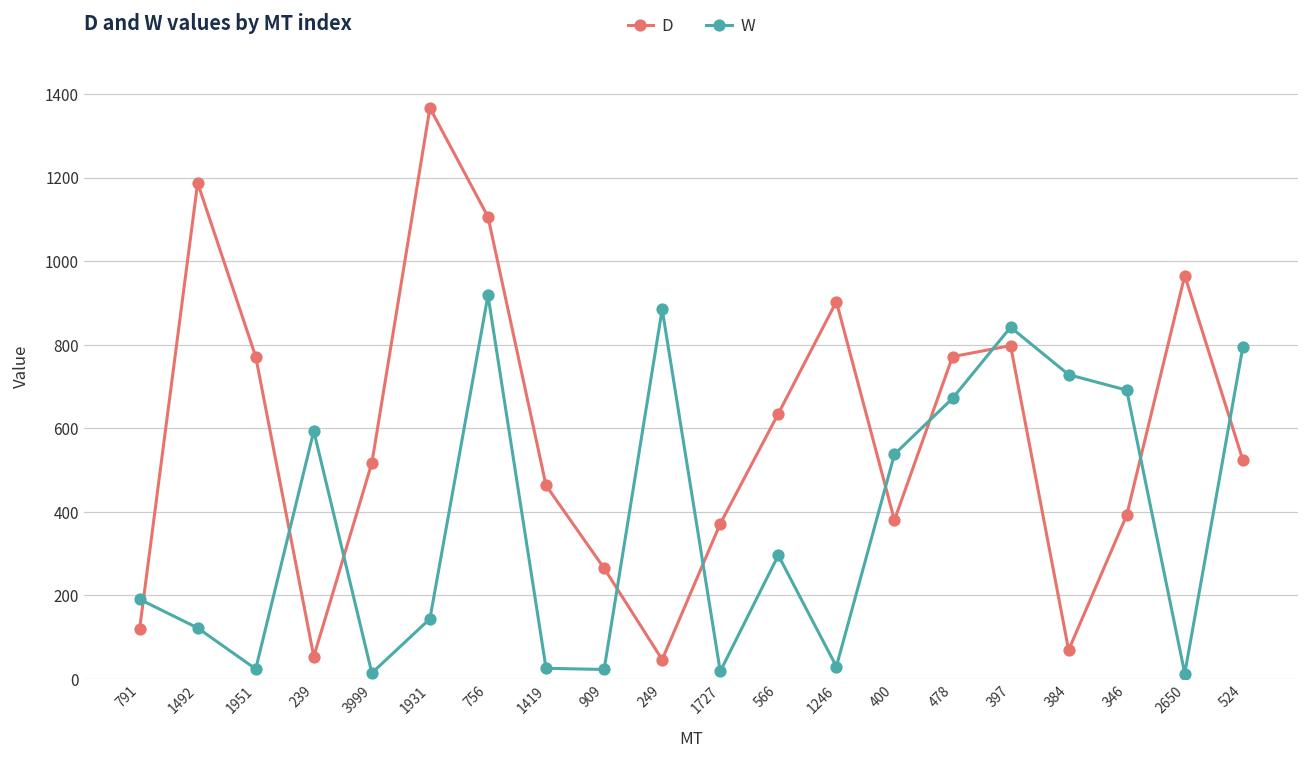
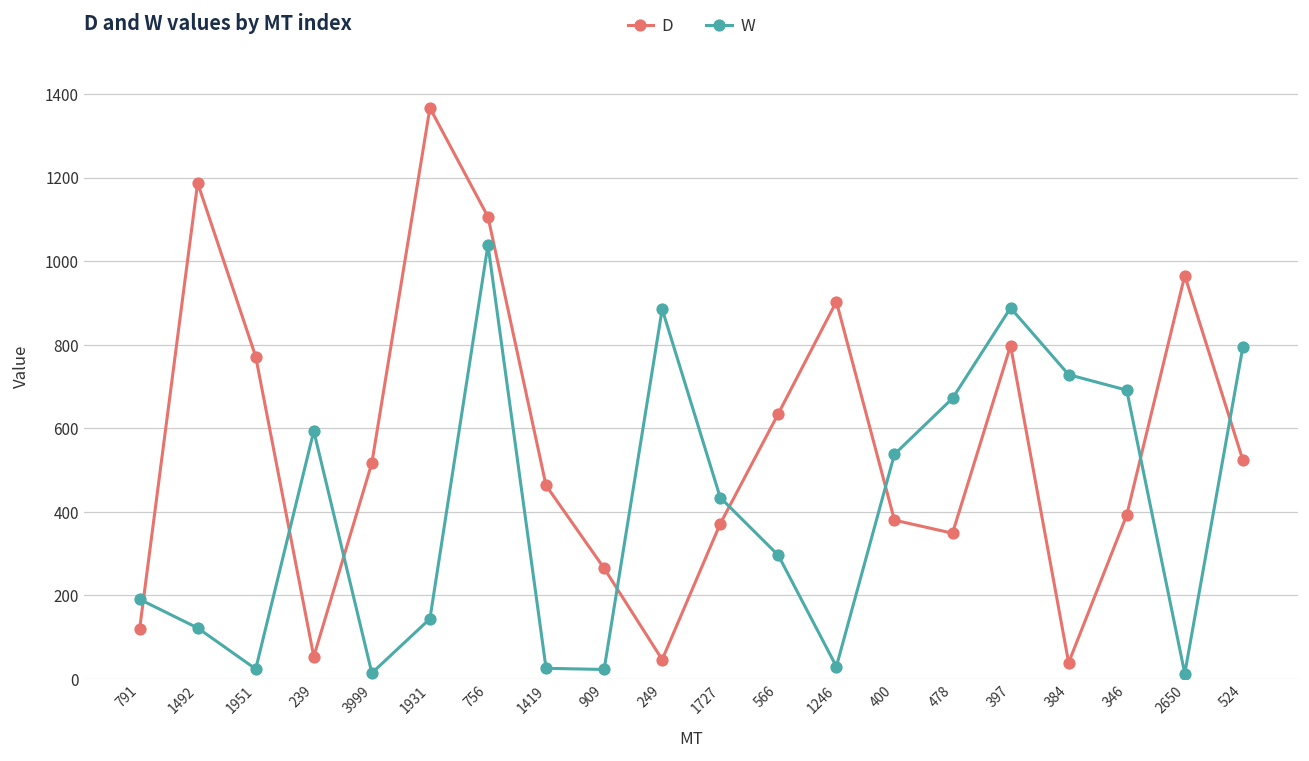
W, 756: 920 -> 1040
W, 1727: 20 -> 430
D, 478: 770 -> 350
W, 397: 840 -> 890
D, 384: 70 -> 40
